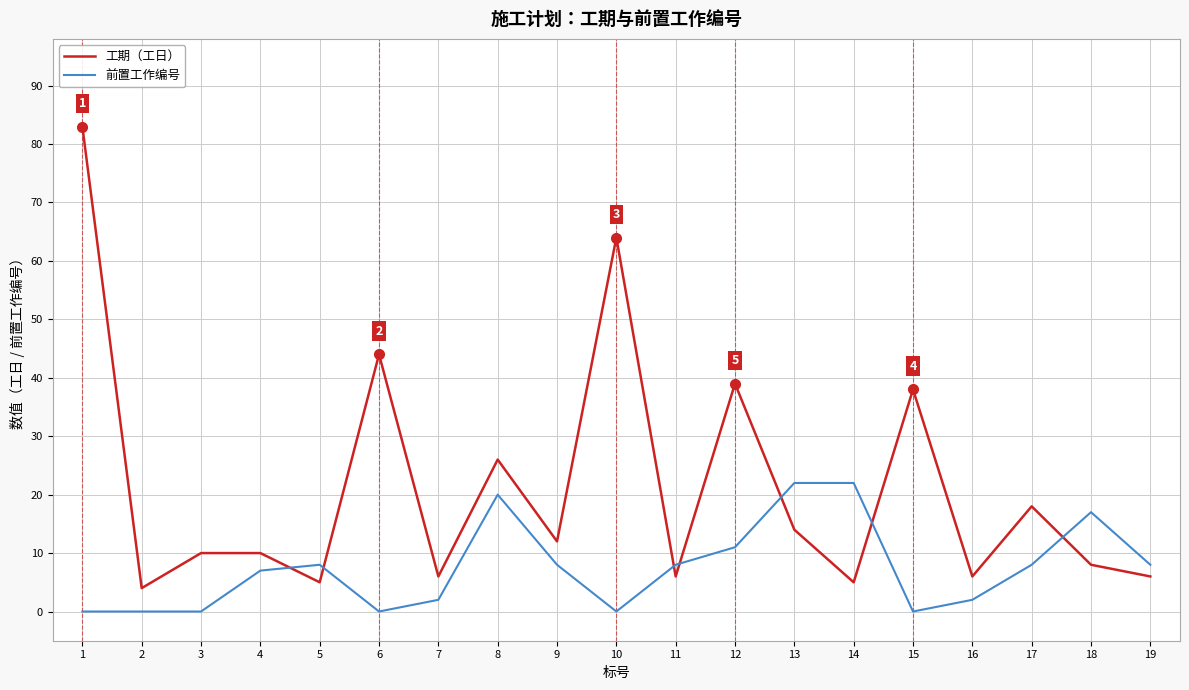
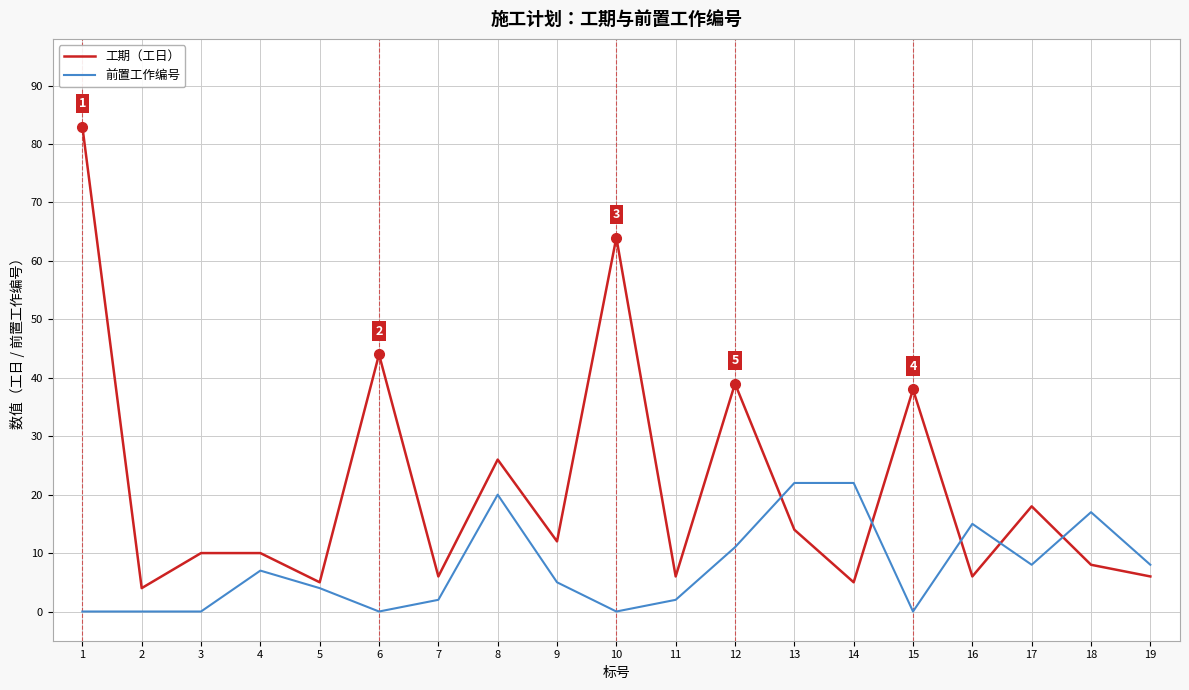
前置工作编号, 5: 8 -> 4
前置工作编号, 9: 8 -> 5
前置工作编号, 11: 8 -> 2
前置工作编号, 16: 2 -> 15
